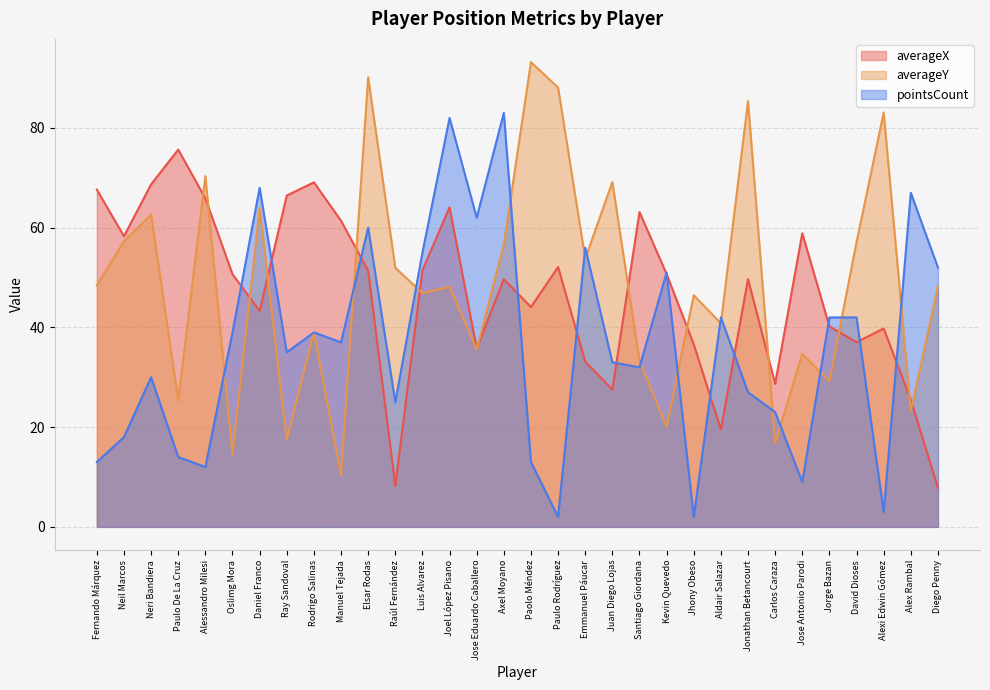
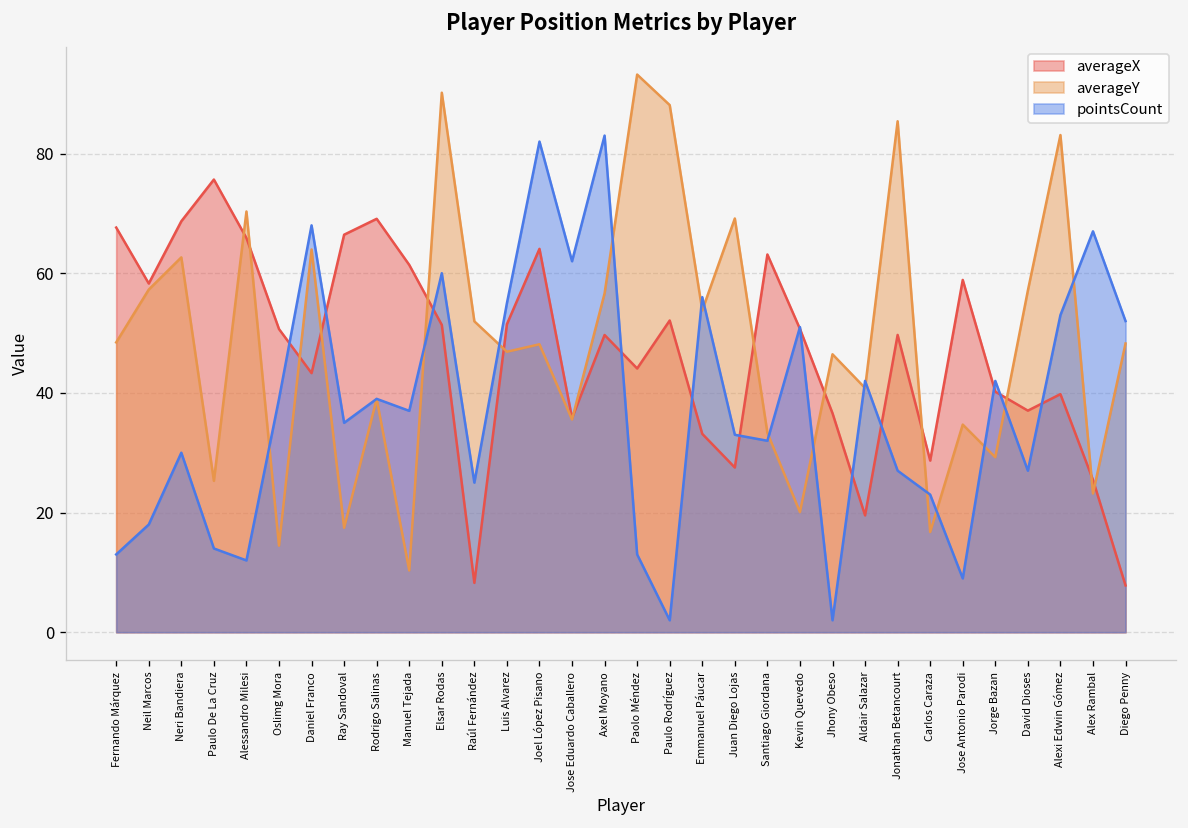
pointsCount, David Dioses: 42 -> 27
pointsCount, Alexi Edwin Gómez: 3 -> 53
